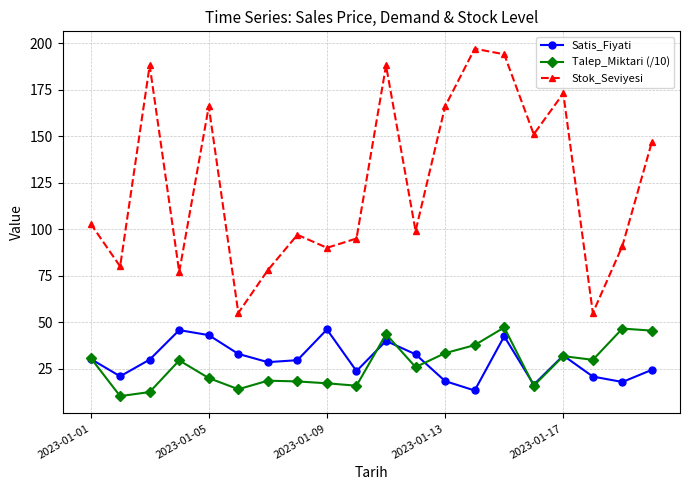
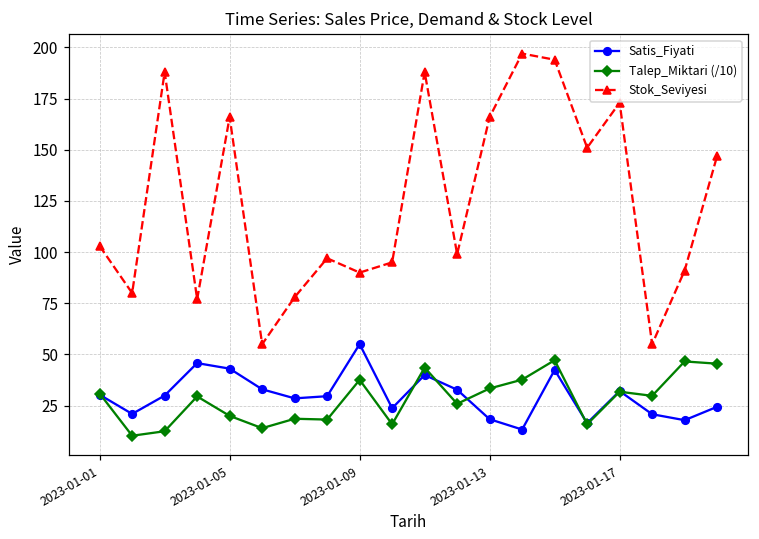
Satis_Fiyati, 2023-01-09: 46 -> 55
Talep_Miktari (/10), 2023-01-09: 17 -> 38
